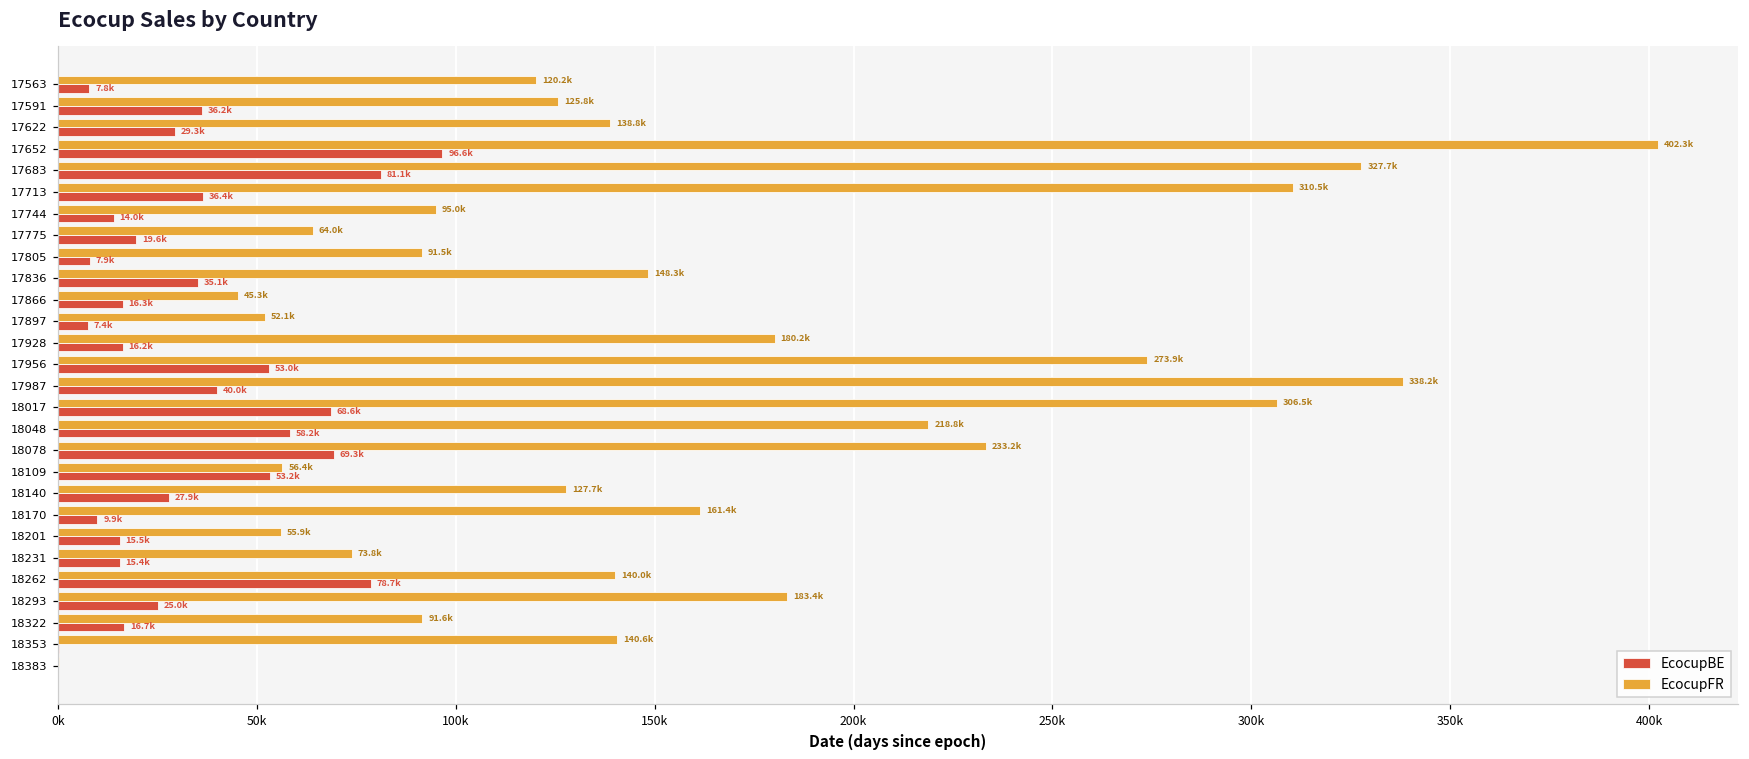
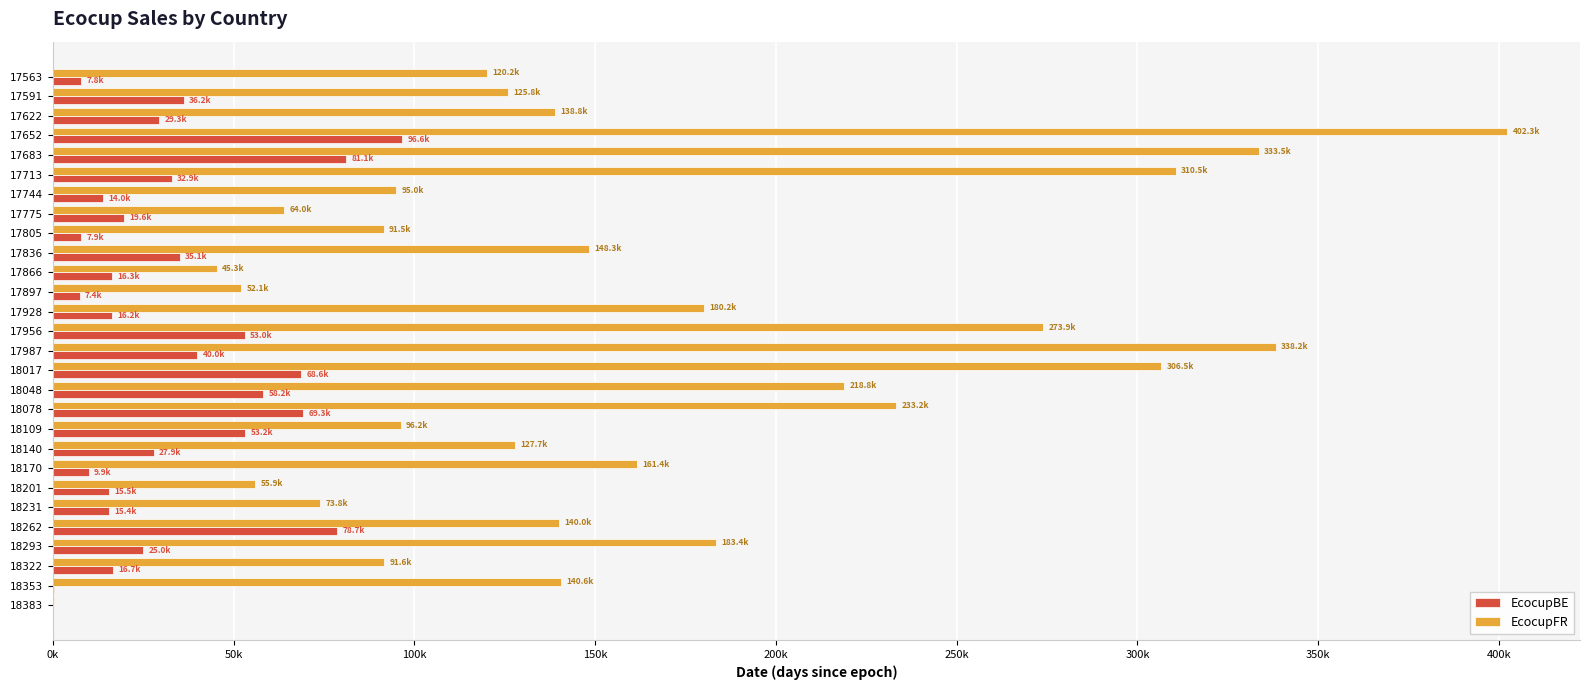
EcocupFR, 17683: 327.7k -> 333.5k
EcocupBE, 17713: 36.4k -> 32.9k
EcocupFR, 18109: 56.4k -> 96.2k
